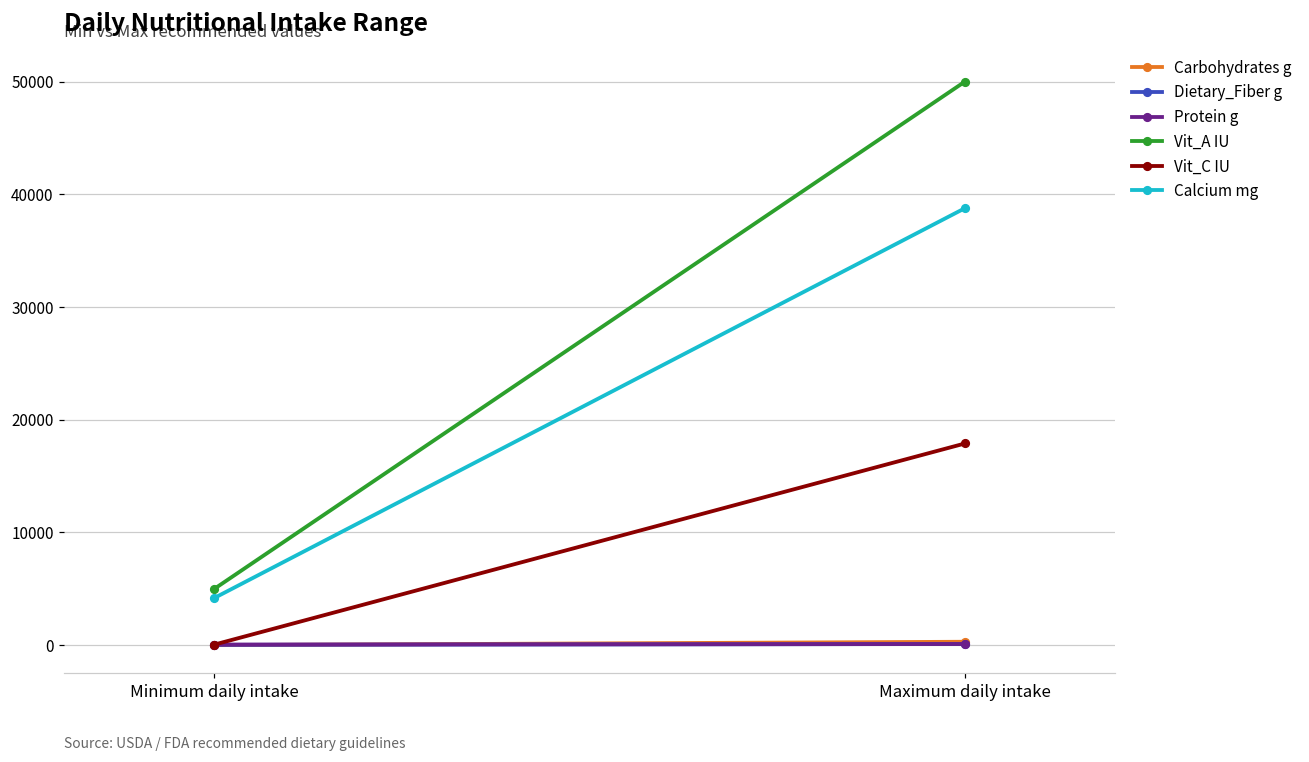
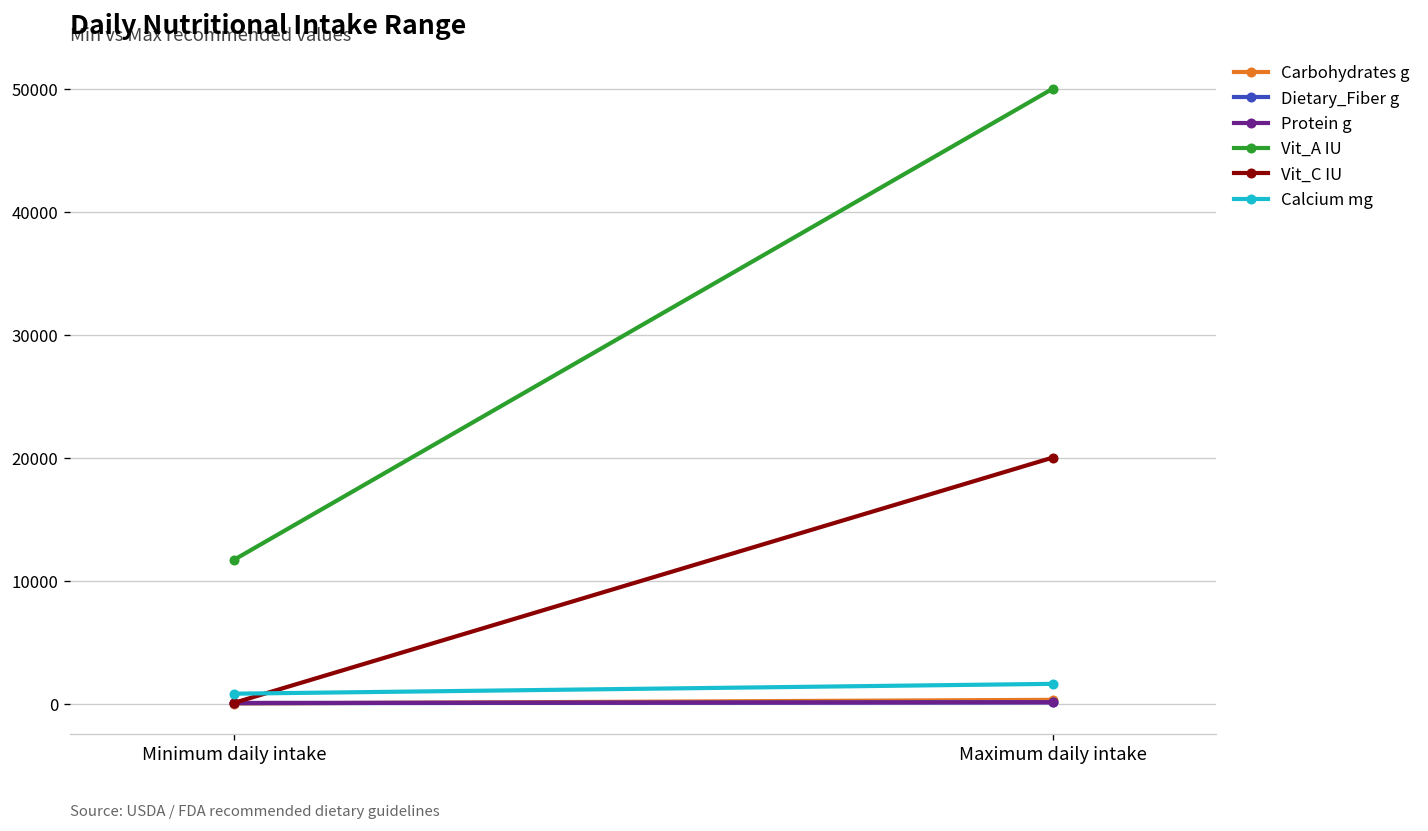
Vit_A IU, Minimum daily intake: 5000 -> 11700
Calcium mg, Minimum daily intake: 4200 -> 800
Vit_C IU, Maximum daily intake: 17900 -> 20000
Calcium mg, Maximum daily intake: 38800 -> 1600
